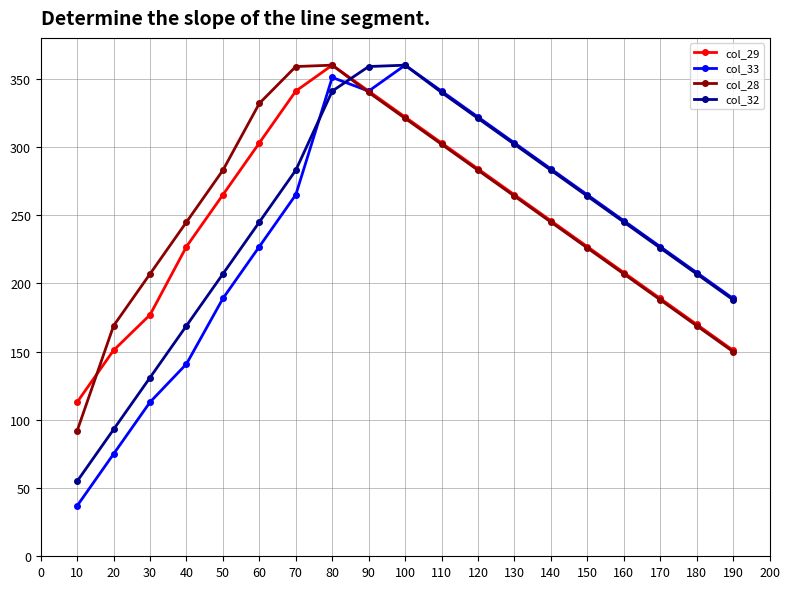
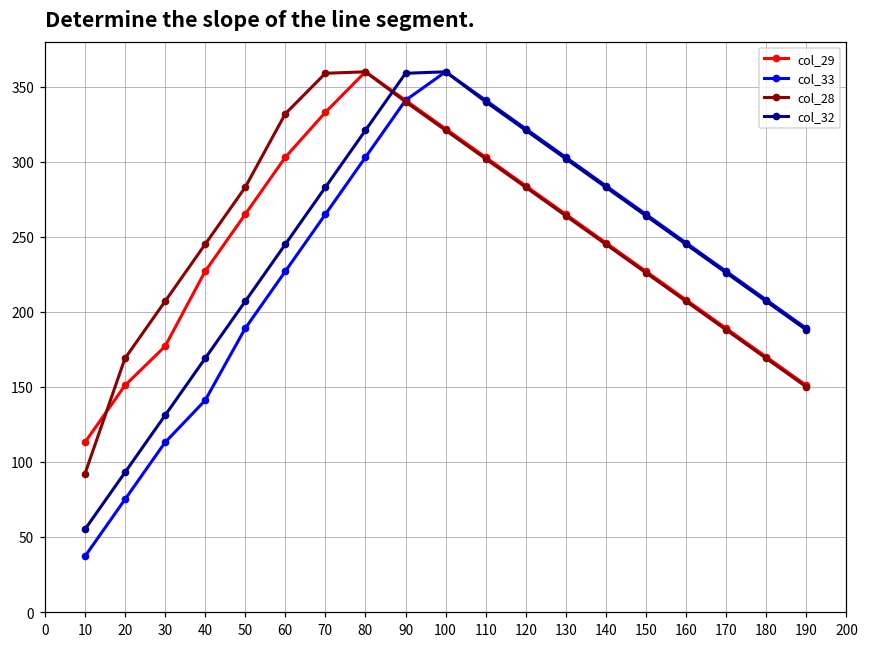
col_29, 70: 341 -> 333
col_33, 80: 351 -> 303
col_32, 80: 341 -> 321
